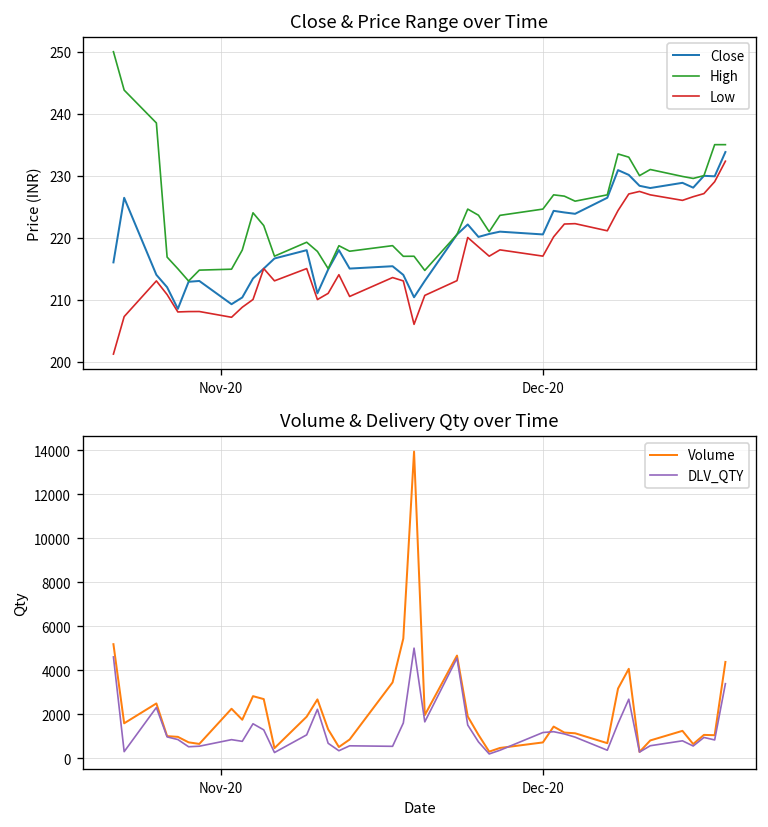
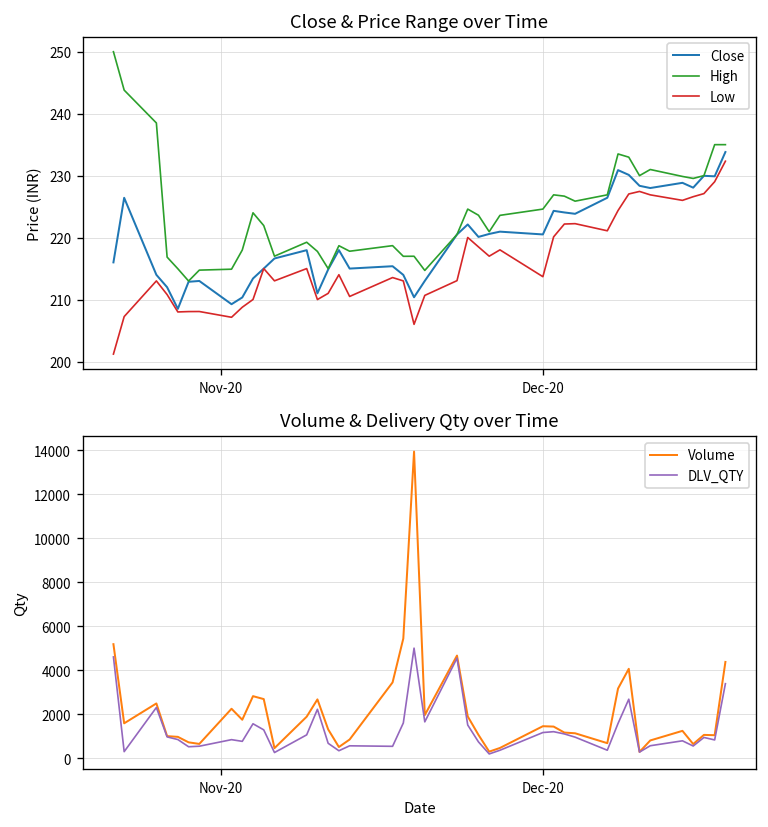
Close & Price Range over Time, Low, Dec-20: 217 -> 214
Volume & Delivery Qty over Time, Volume, Dec-20: 700 -> 1500
